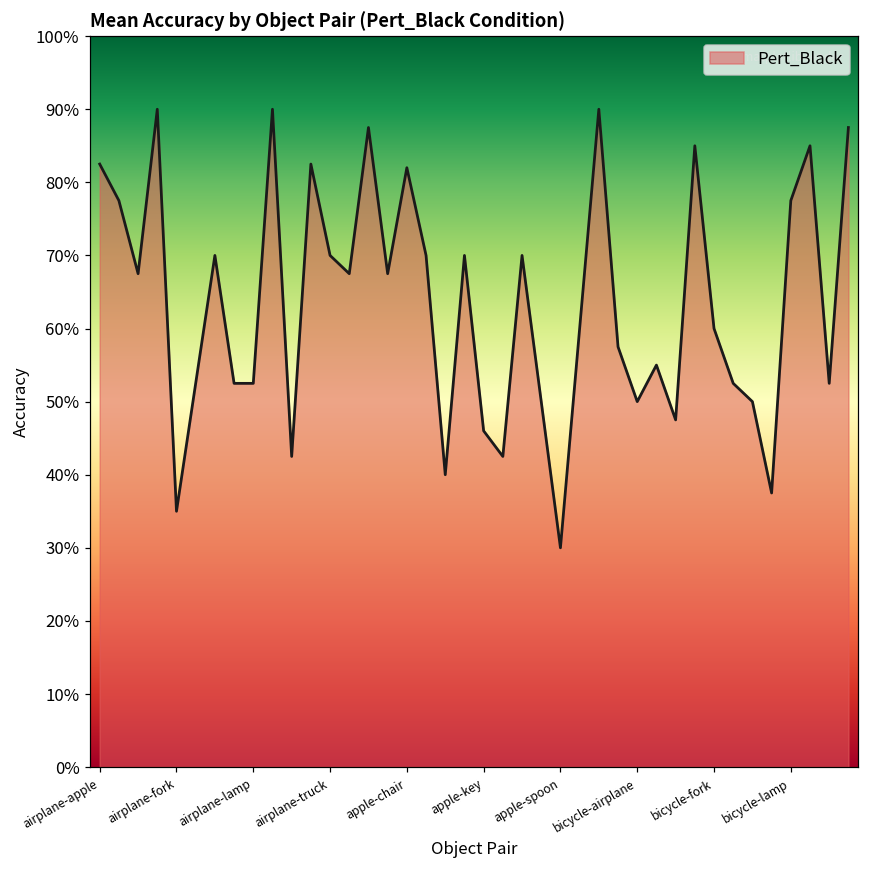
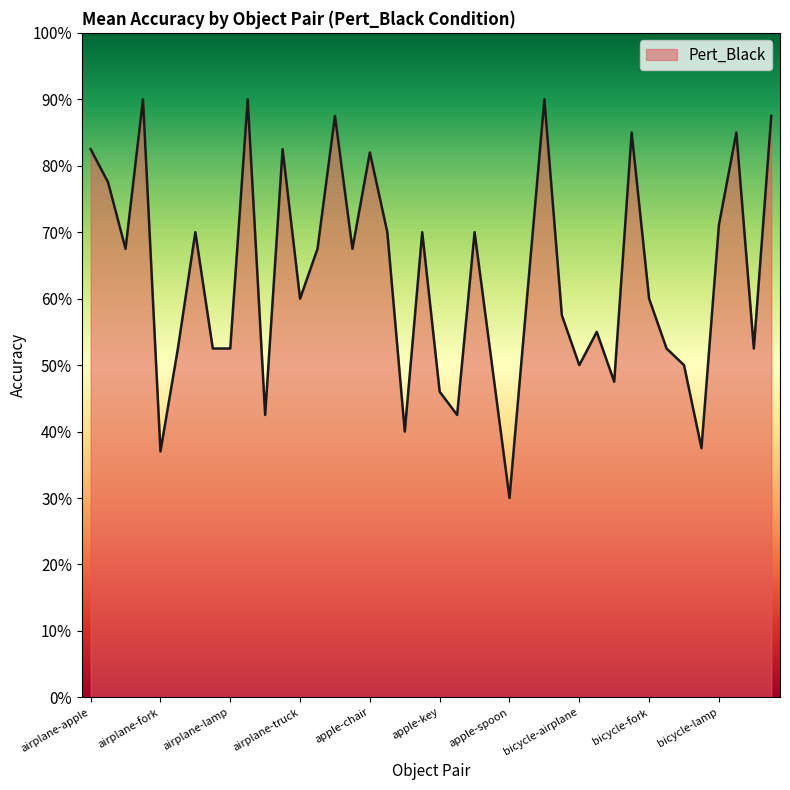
airplane-fork: 35% -> 37%
airplane-truck: 70% -> 60%
bicycle-lamp: 78% -> 71%
